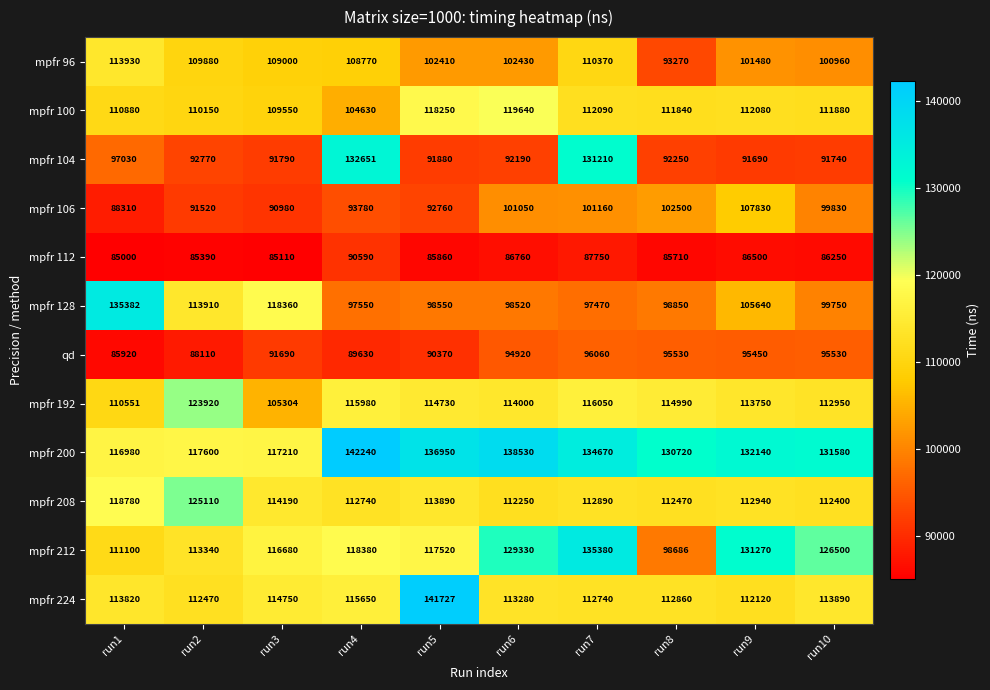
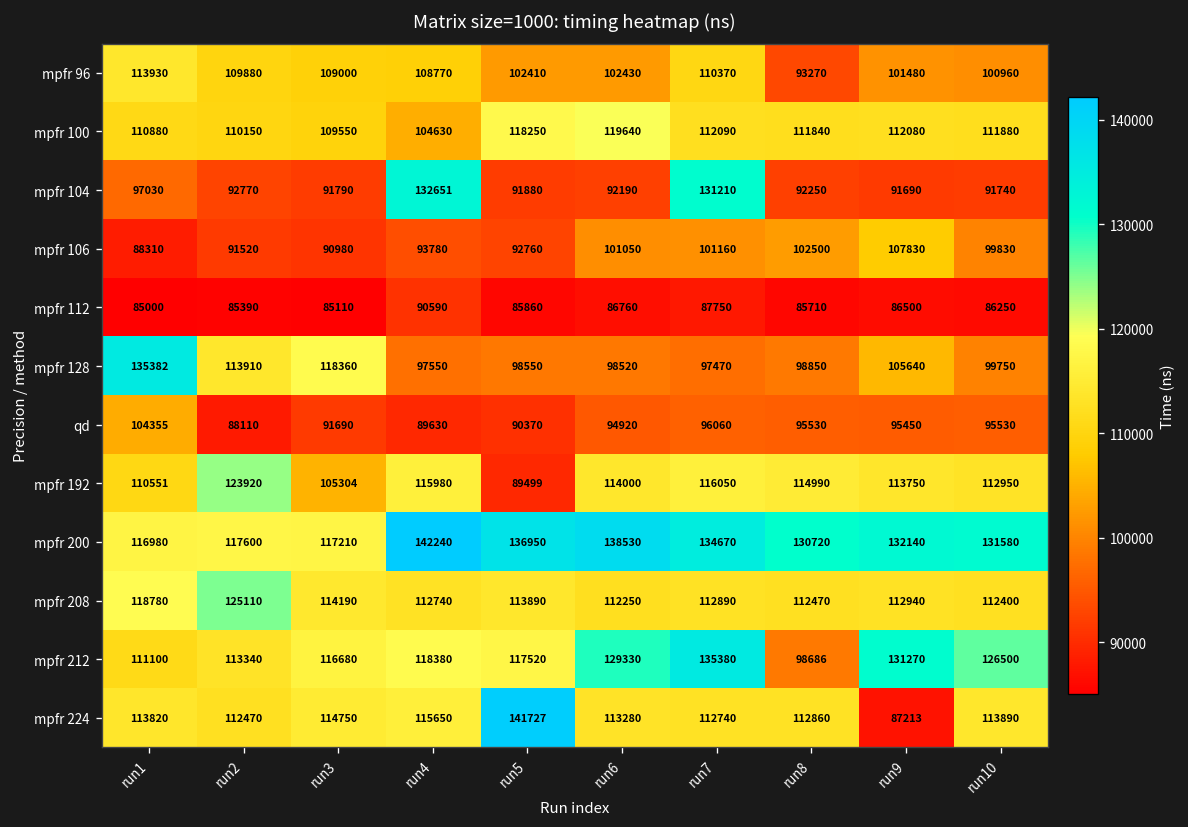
qd, run1: 85920 -> 104355
mpfr 192, run5: 114730 -> 89499
mpfr 224, run9: 112120 -> 87213
